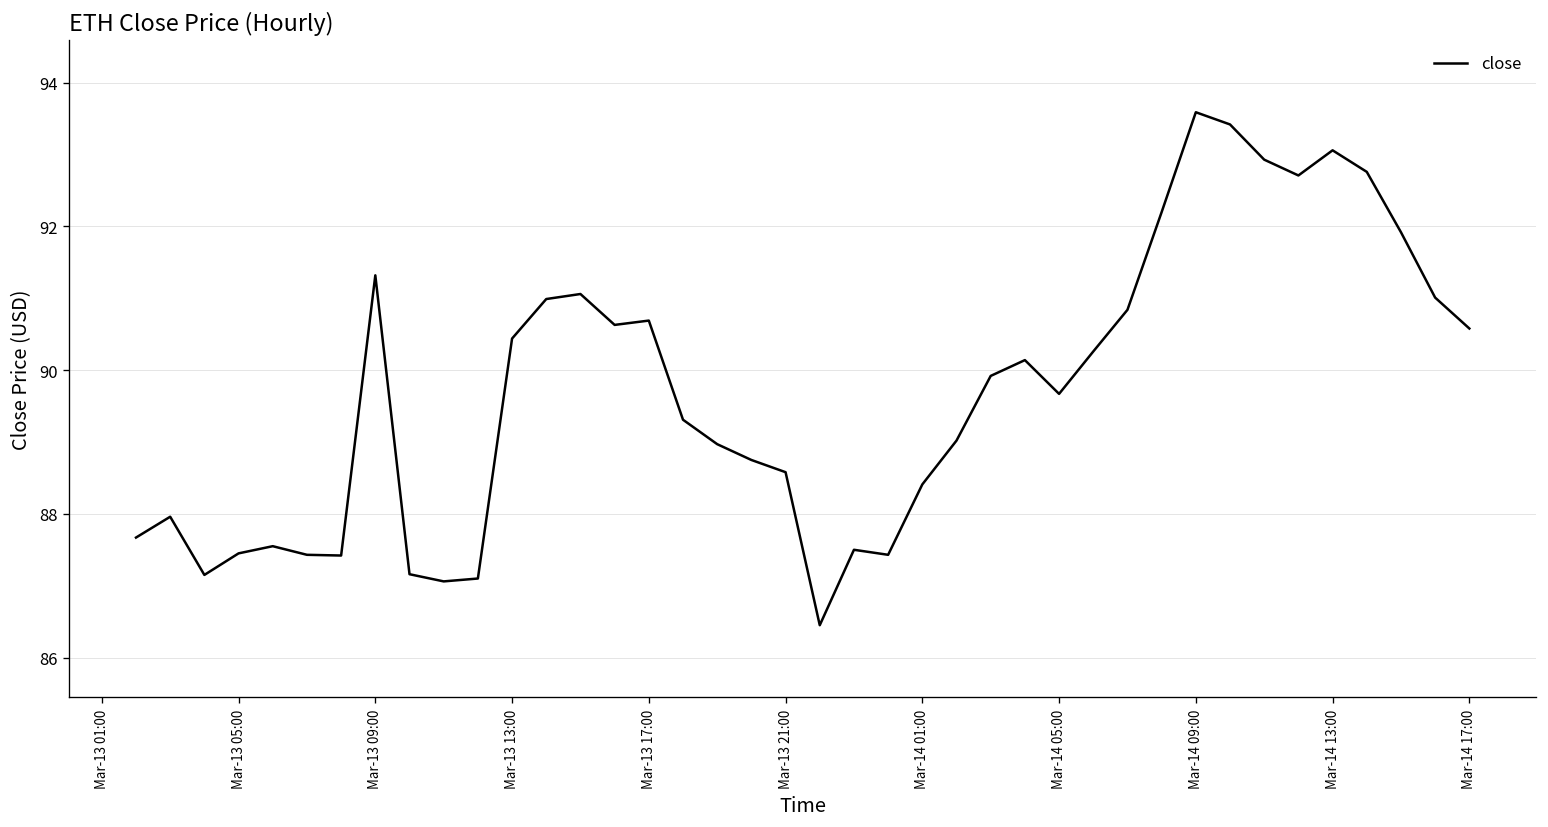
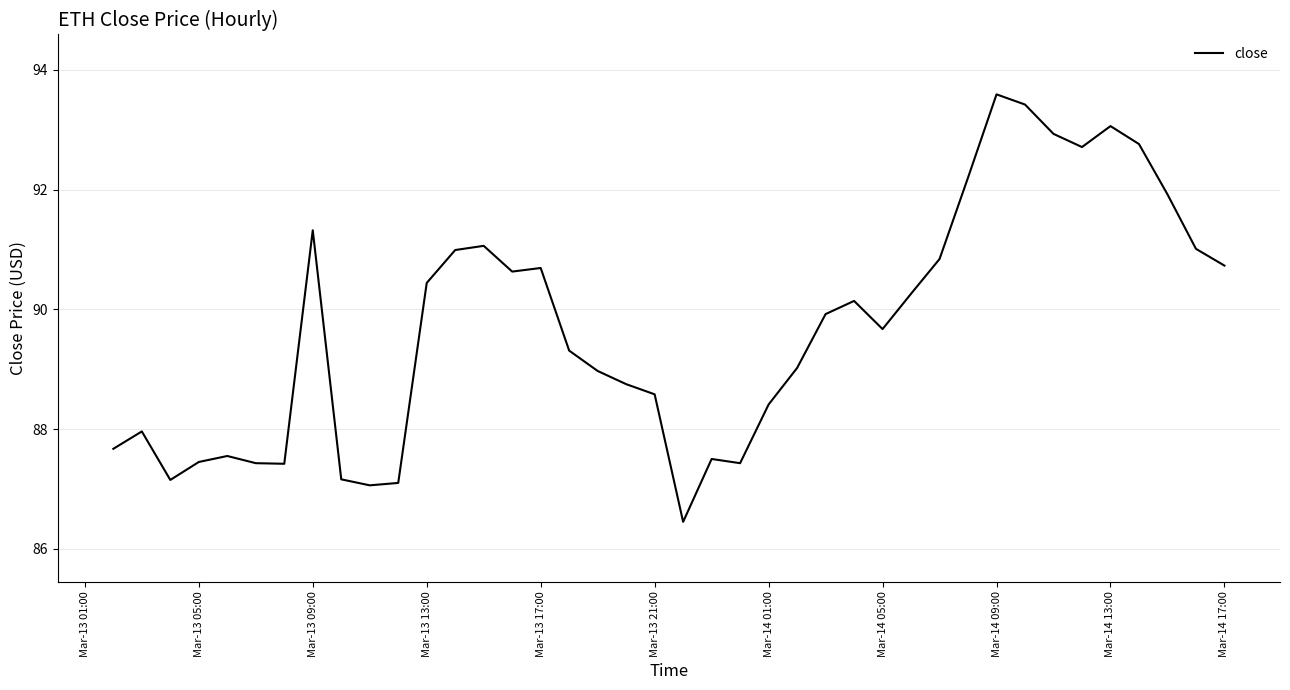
Mar-14 17:00: 90.6 -> 90.7
